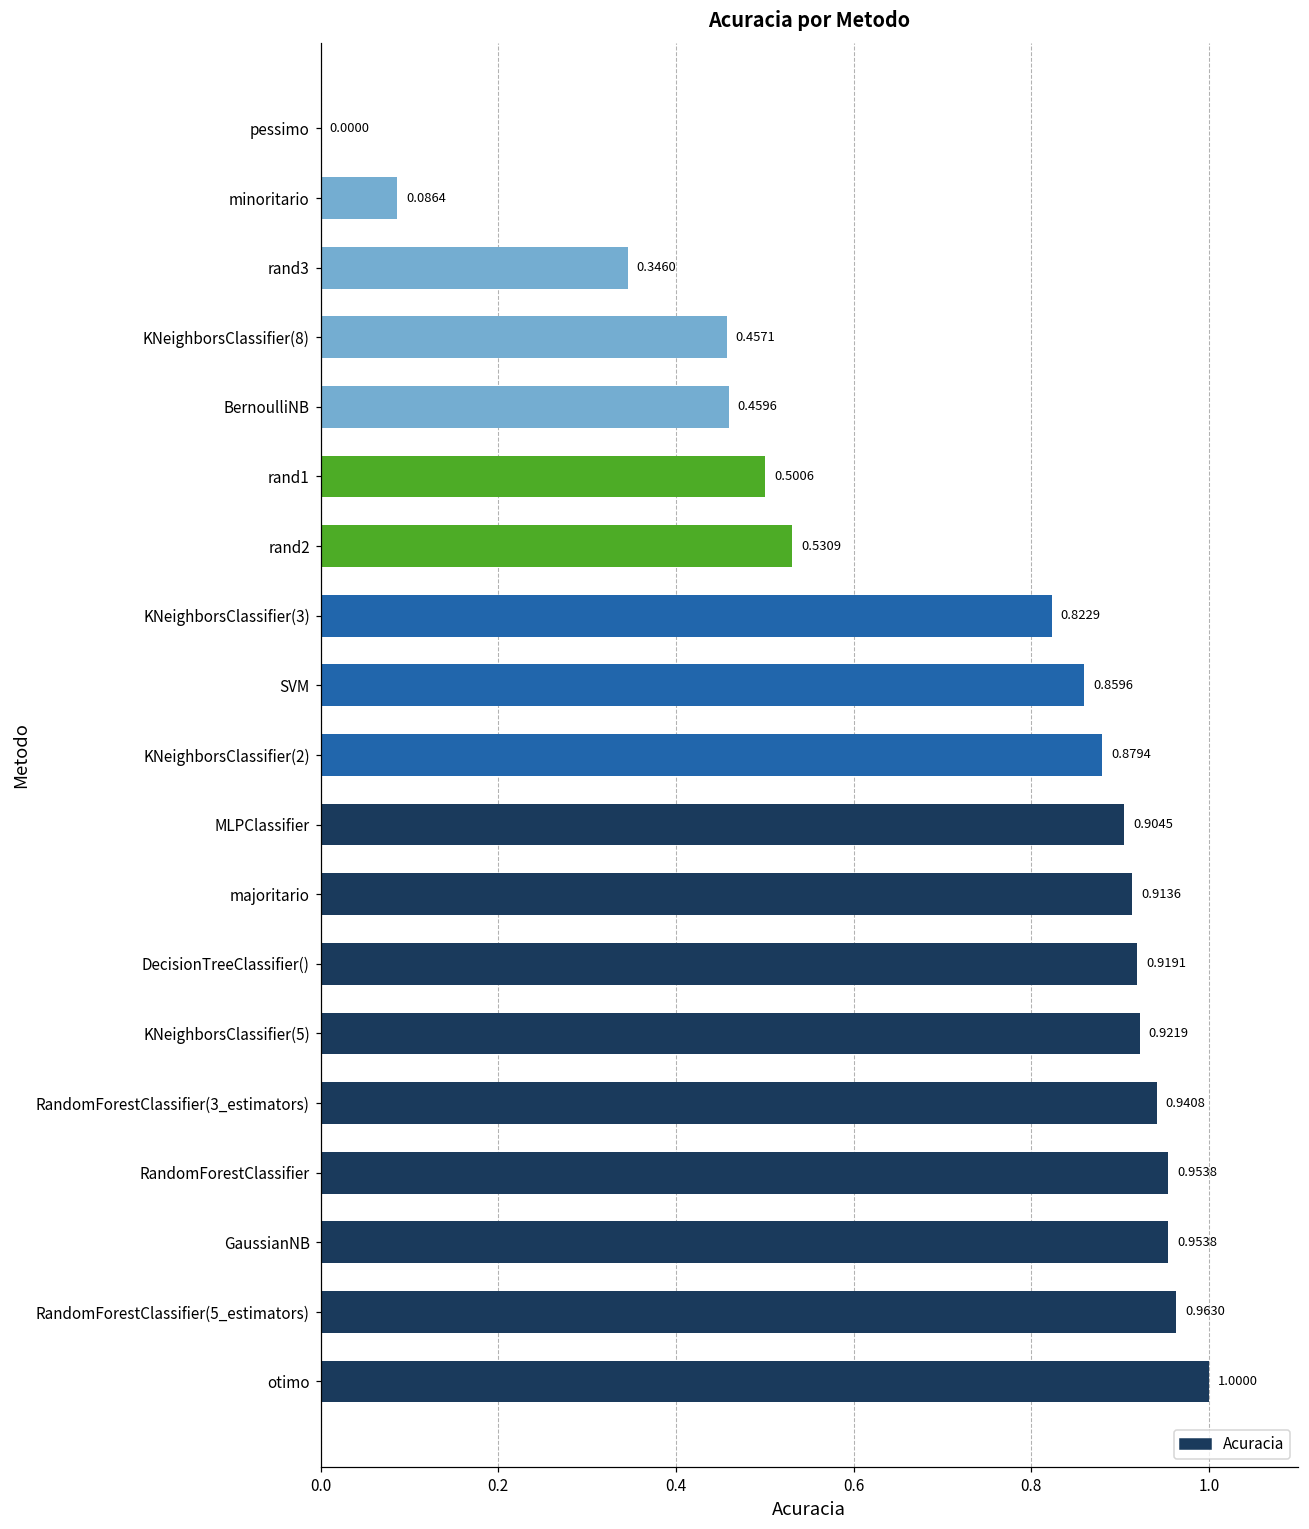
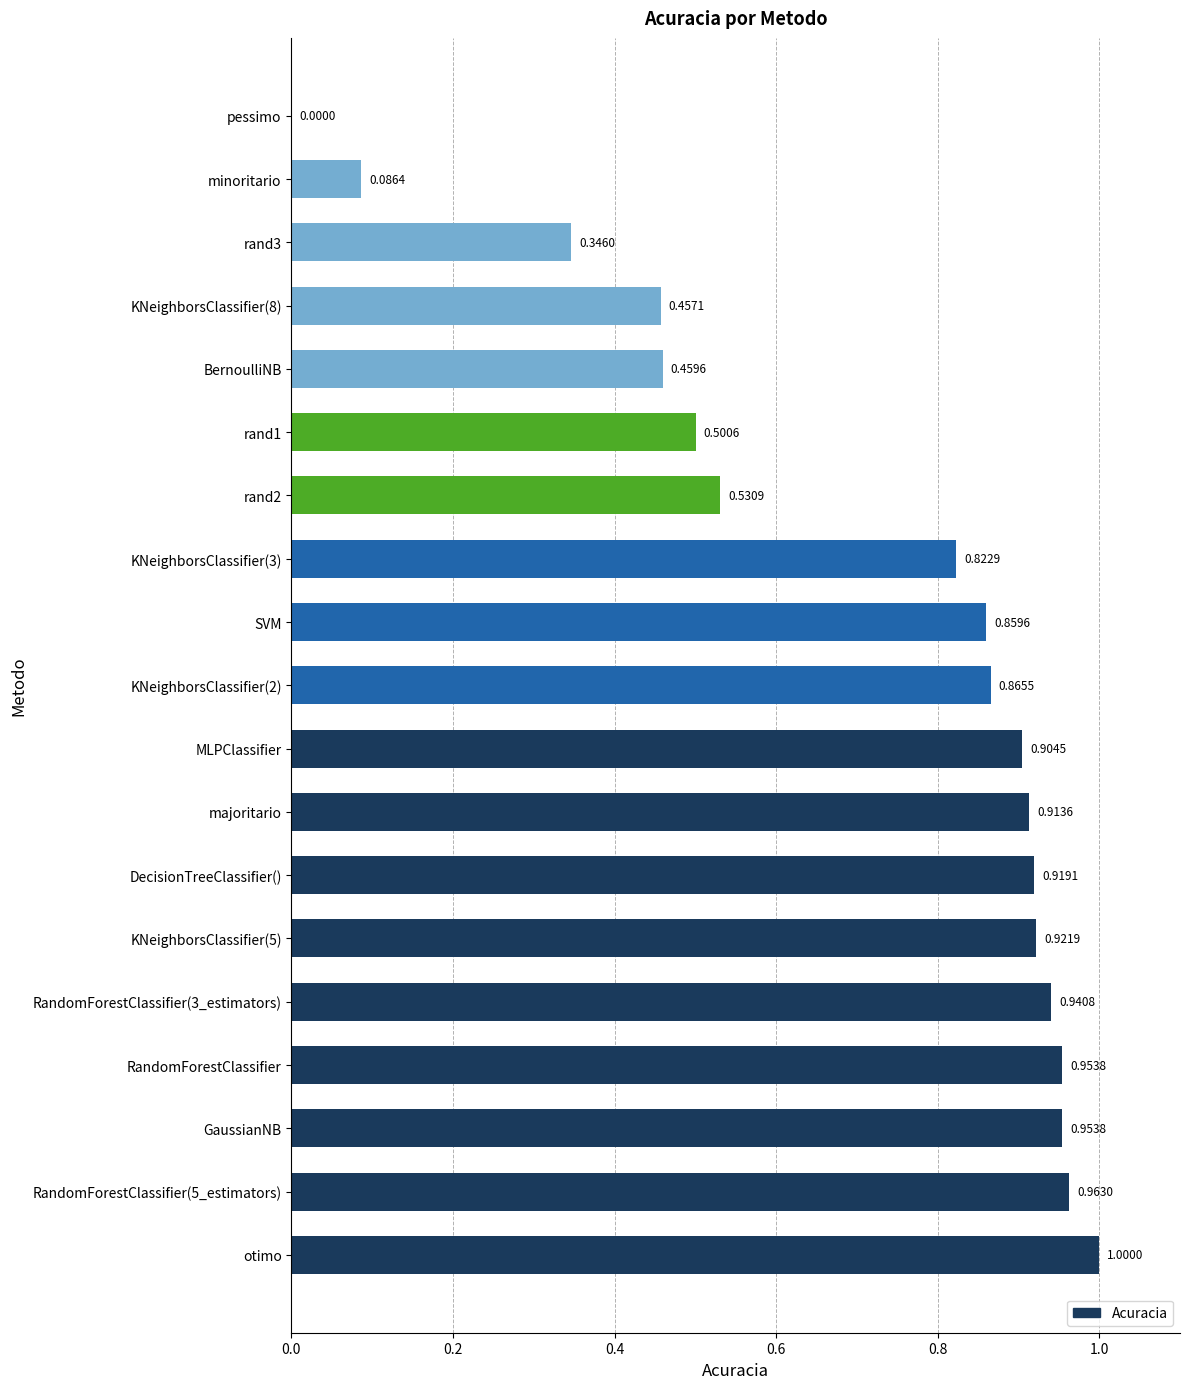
KNeighborsClassifier(2): 0.8794 -> 0.8655
